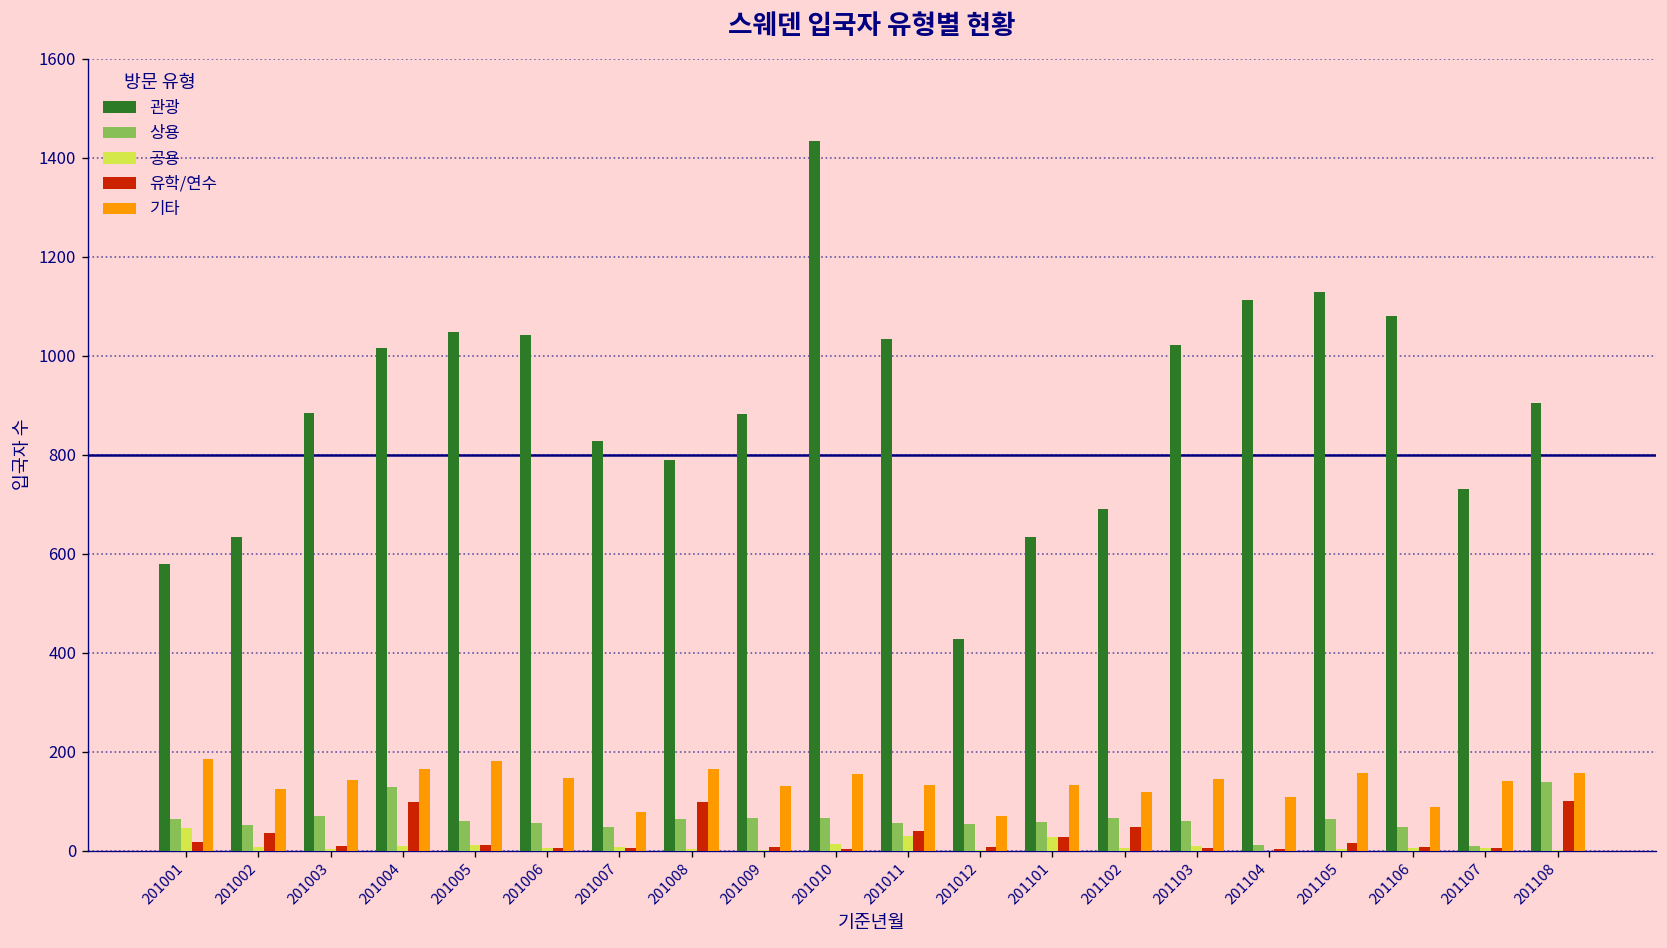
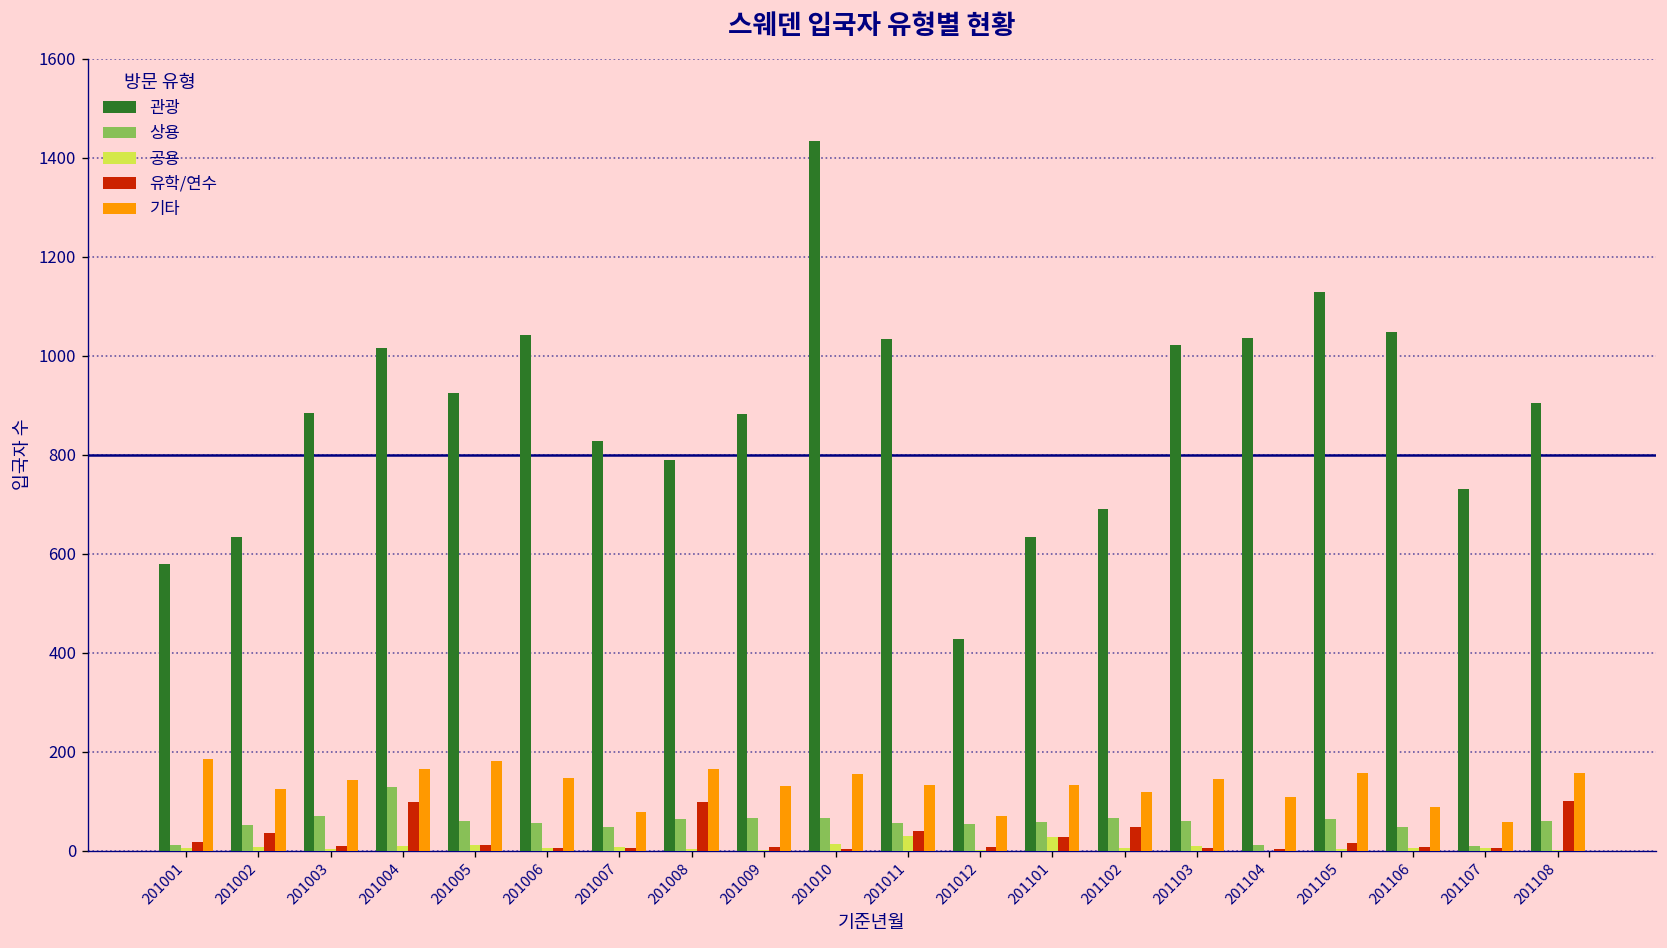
상용, 201001: 60 -> 10
공용, 201001: 50 -> 10
관광, 201005: 1050 -> 920
관광, 201104: 1110 -> 1040
관광, 201106: 1080 -> 1050
기타, 201107: 140 -> 60
상용, 201108: 140 -> 60
